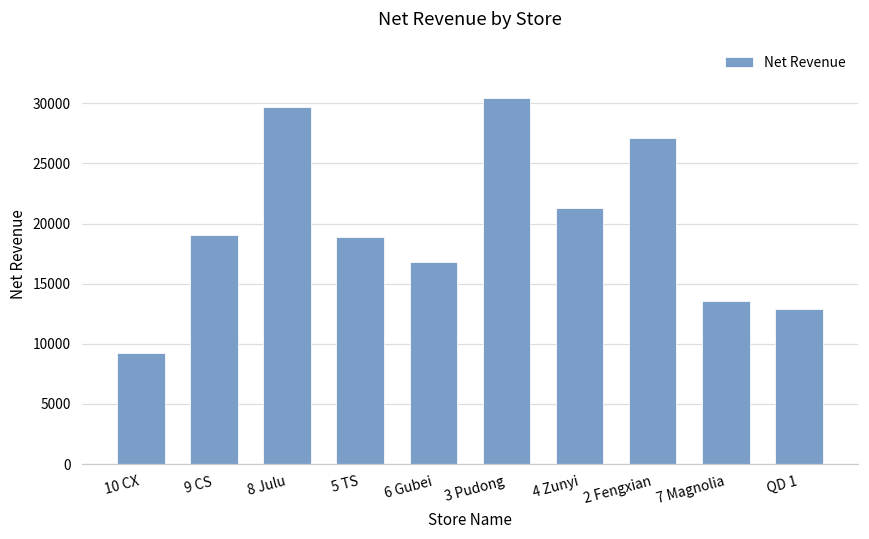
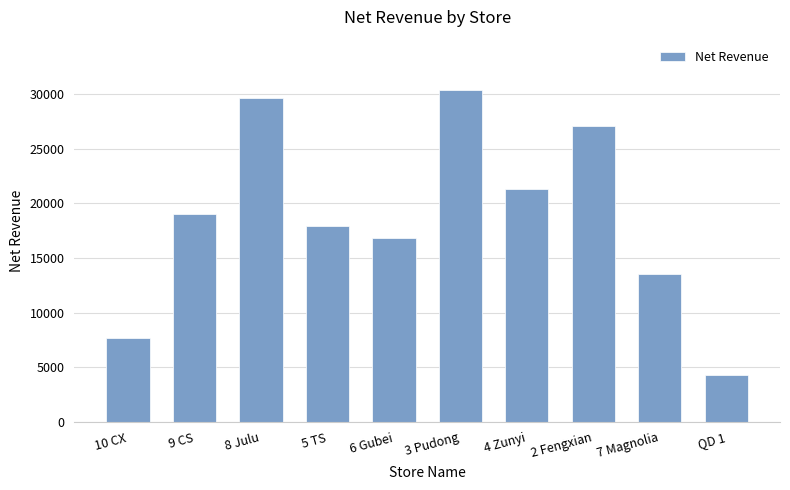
10 CX: 9200 -> 7700
5 TS: 18900 -> 18000
QD 1: 12900 -> 4300
